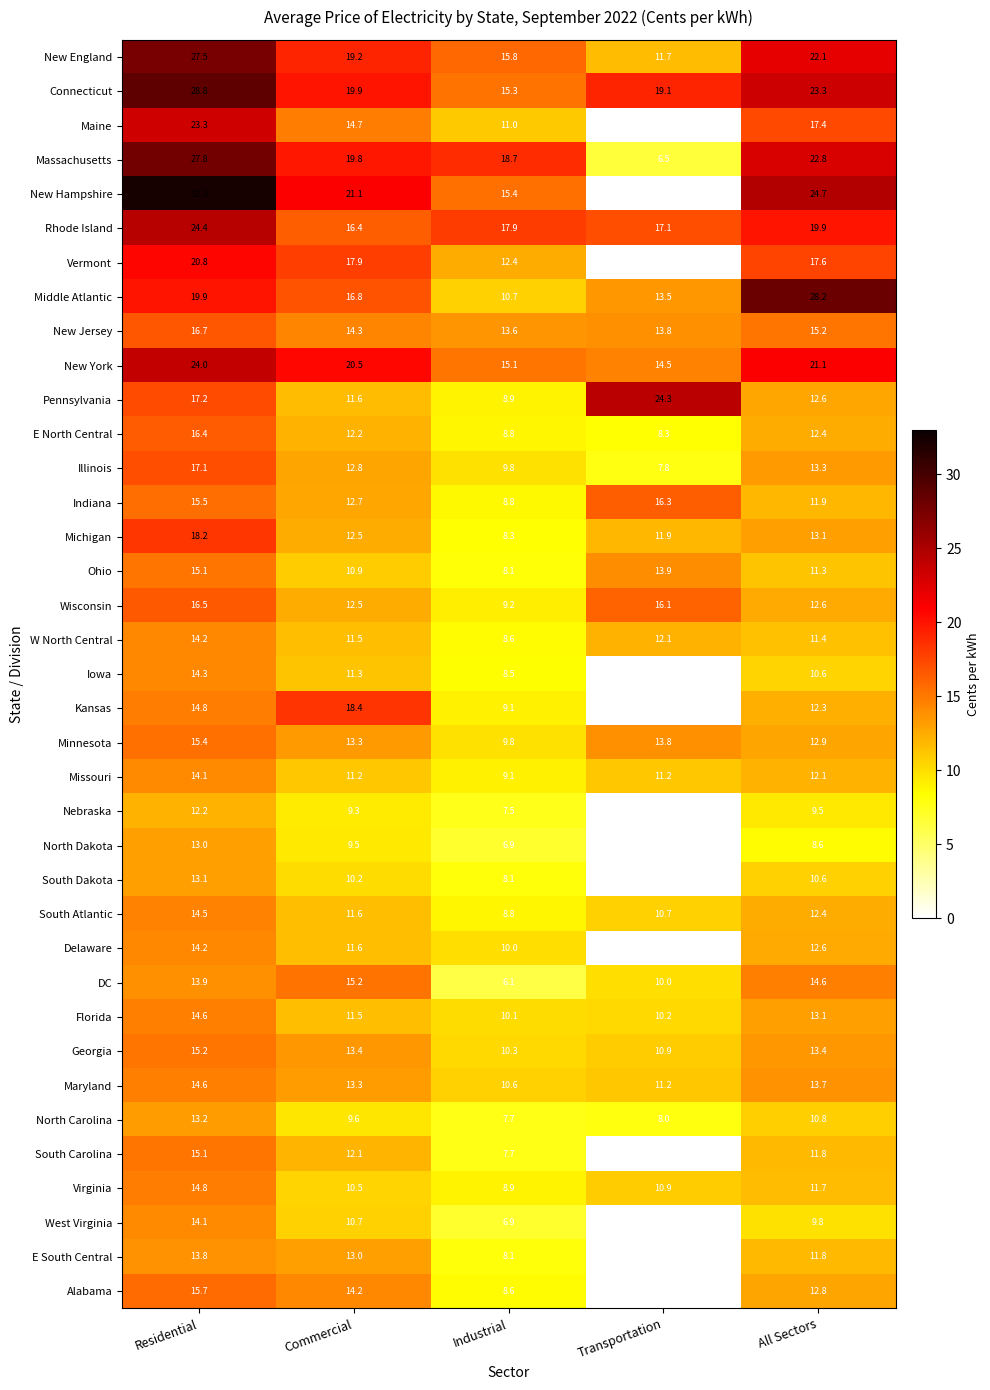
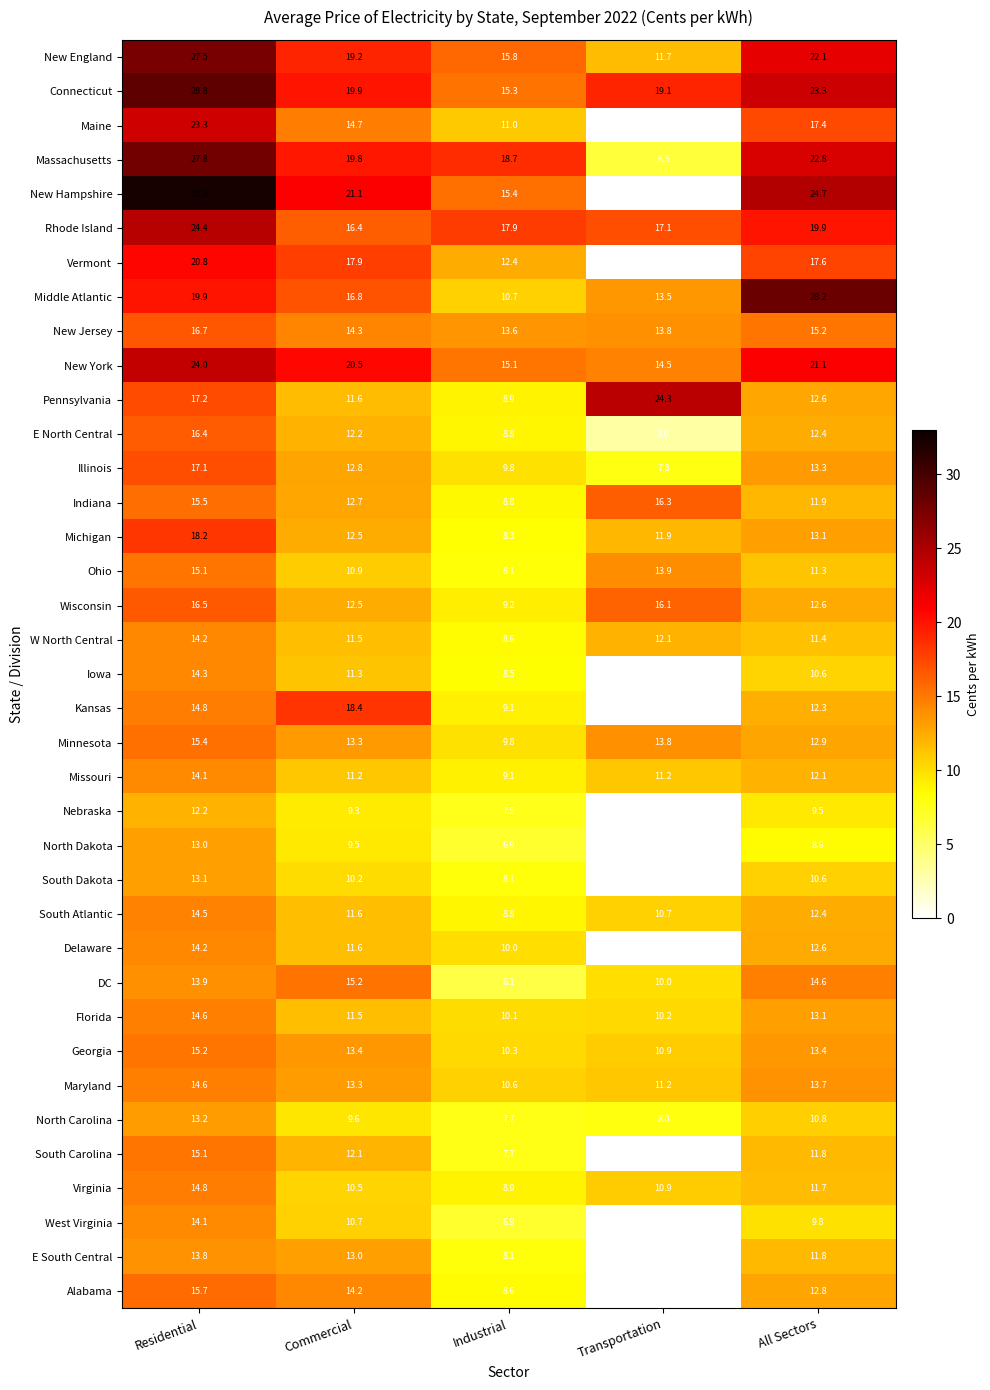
E North Central, Transportation: 8.3 -> 3.0
